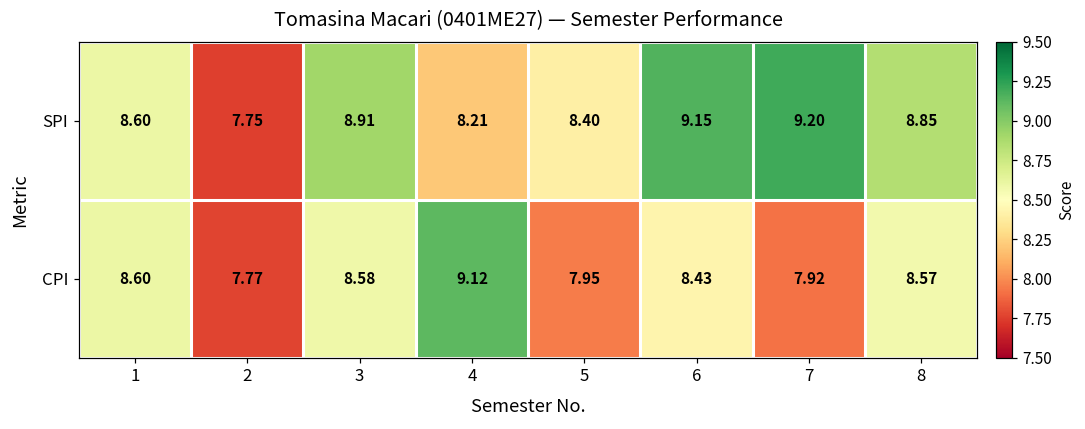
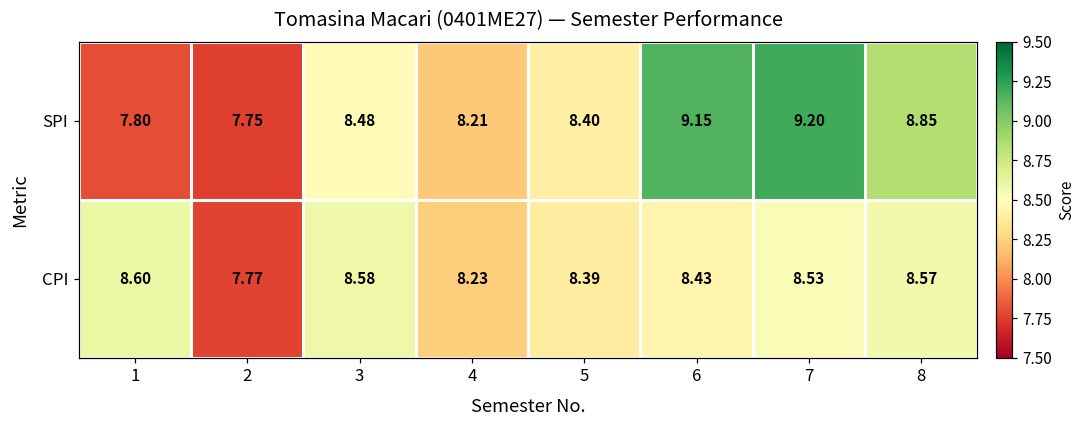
SPI, 1: 8.60 -> 7.80
SPI, 3: 8.91 -> 8.48
CPI, 4: 9.12 -> 8.23
CPI, 5: 7.95 -> 8.39
CPI, 7: 7.92 -> 8.53
